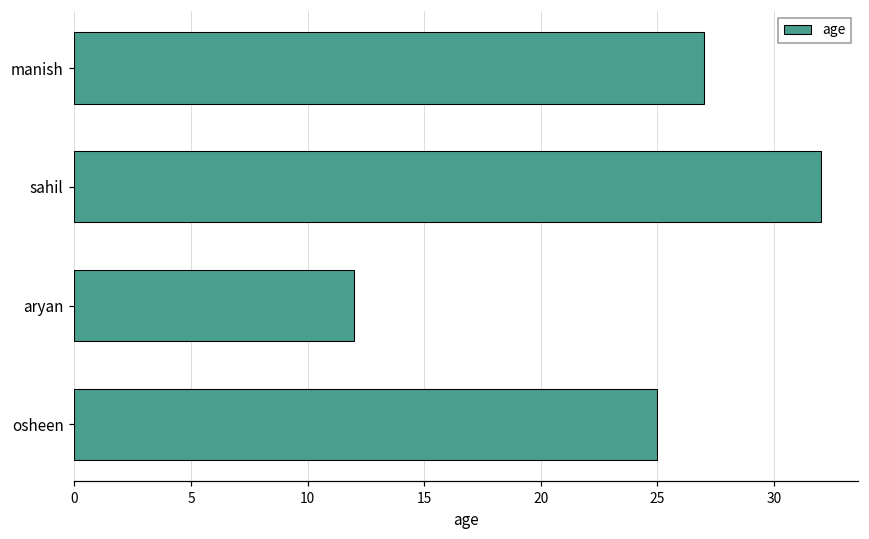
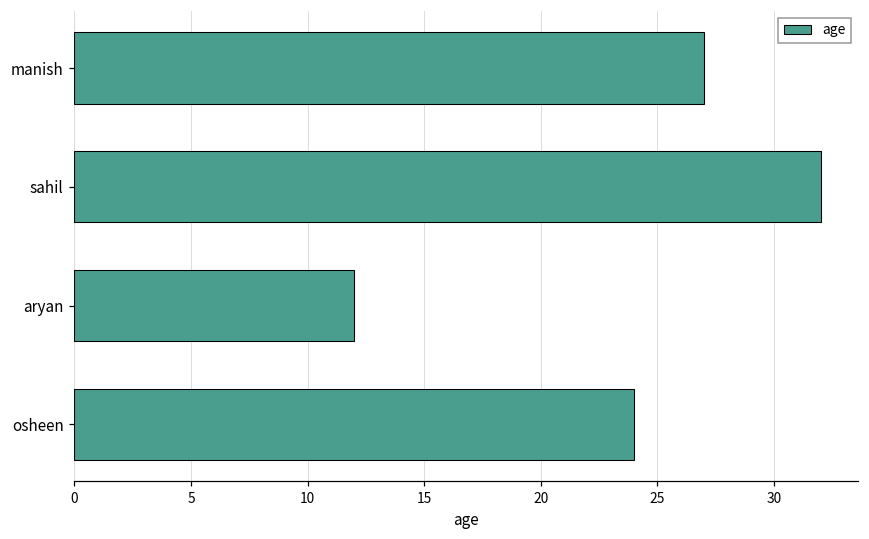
osheen: 25 -> 24
